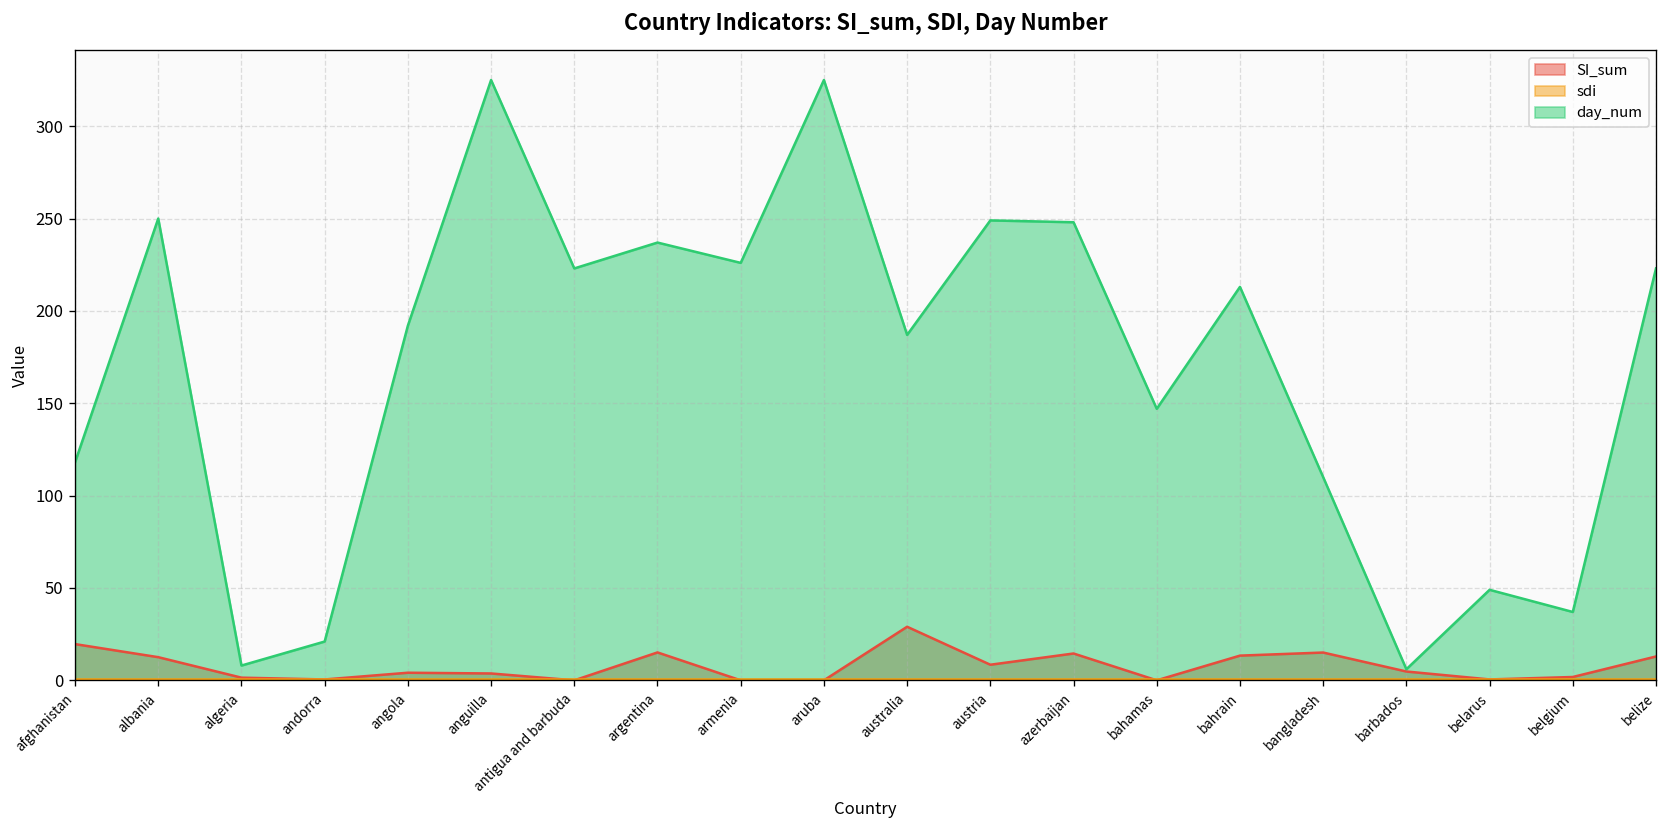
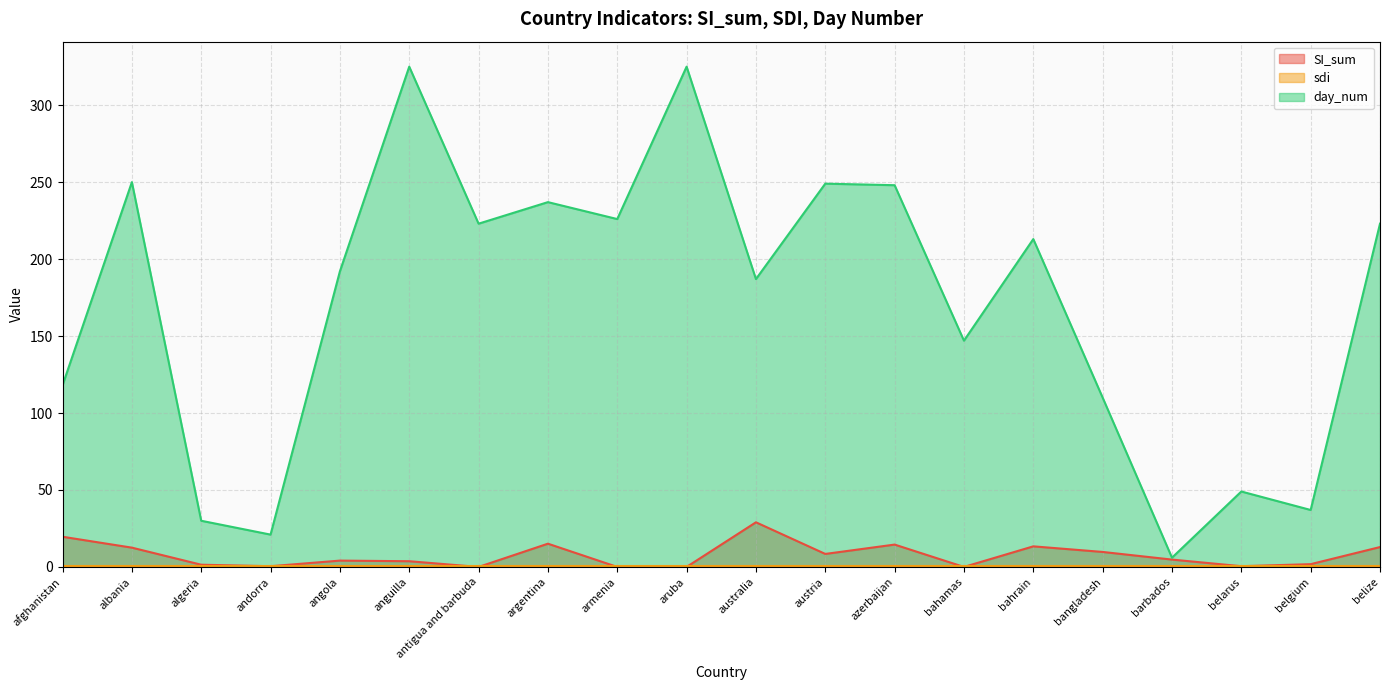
day_num, algeria: 8 -> 30
SI_sum, bangladesh: 15 -> 10
